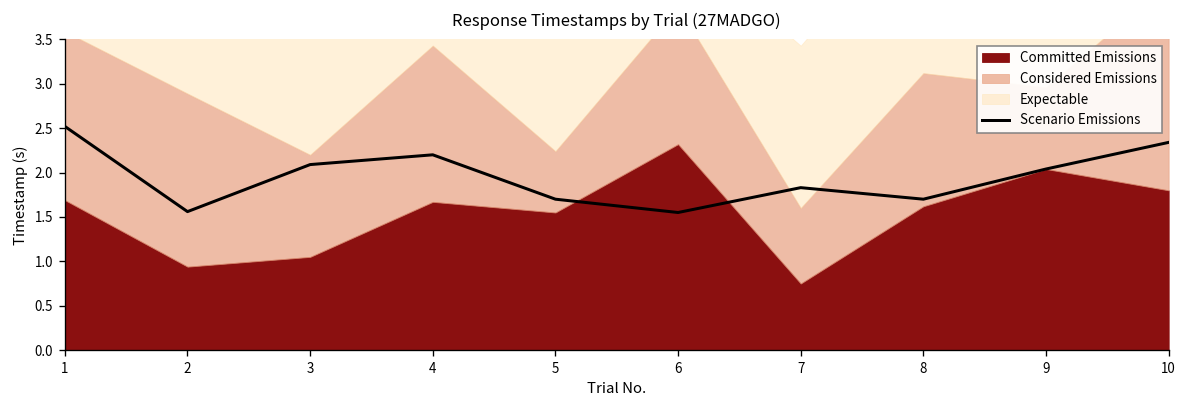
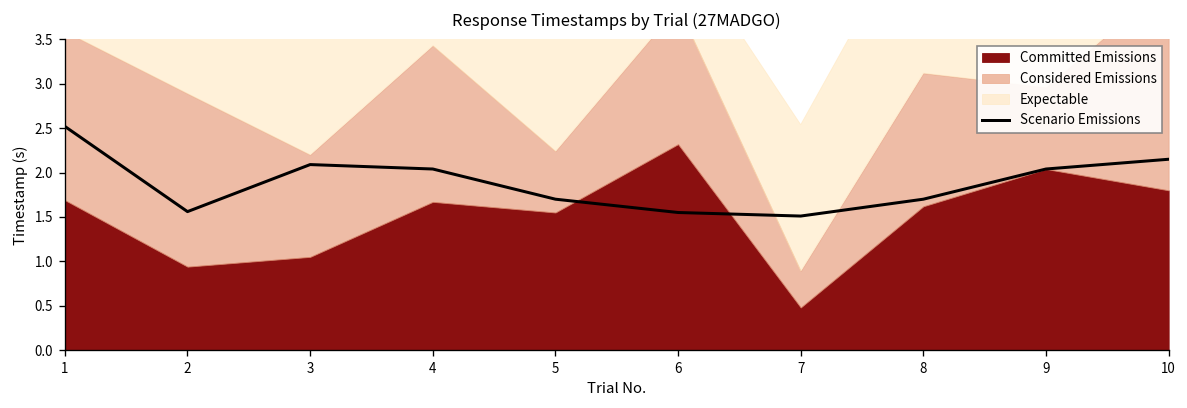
Scenario Emissions, 4: 2.2 -> 2.0
Scenario Emissions, 7: 1.8 -> 1.5
Committed Emissions, 7: 0.8 -> 0.5
Considered Emissions, 7: 0.9 -> 0.4
Expectable, 7: 1.8 -> 1.7
Scenario Emissions, 10: 2.3 -> 2.2
